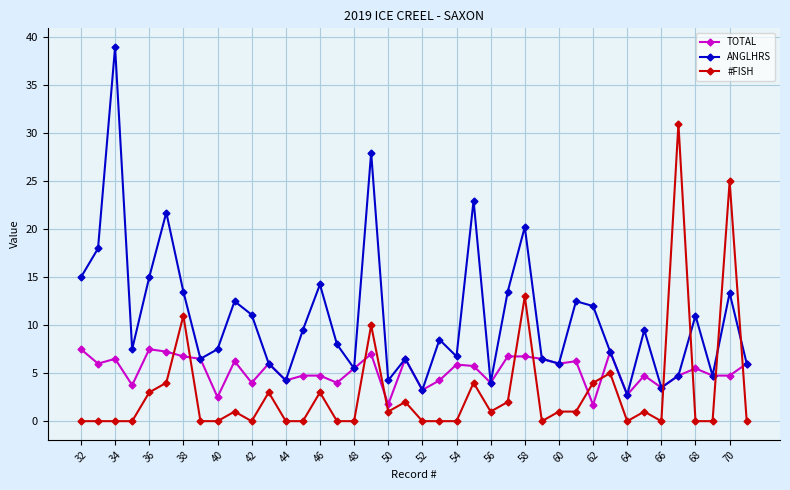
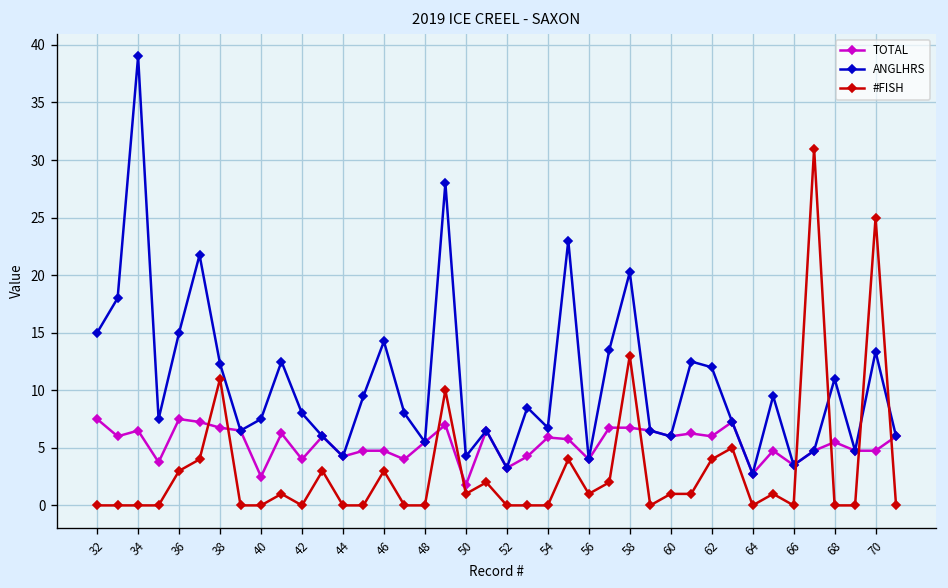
ANGLHRS, 38: 14 -> 12
ANGLHRS, 42: 11 -> 8
TOTAL, 62: 2 -> 6
